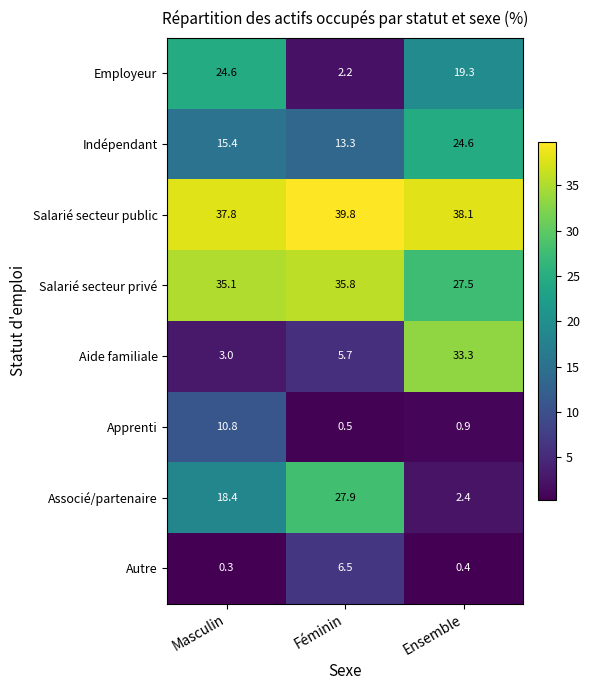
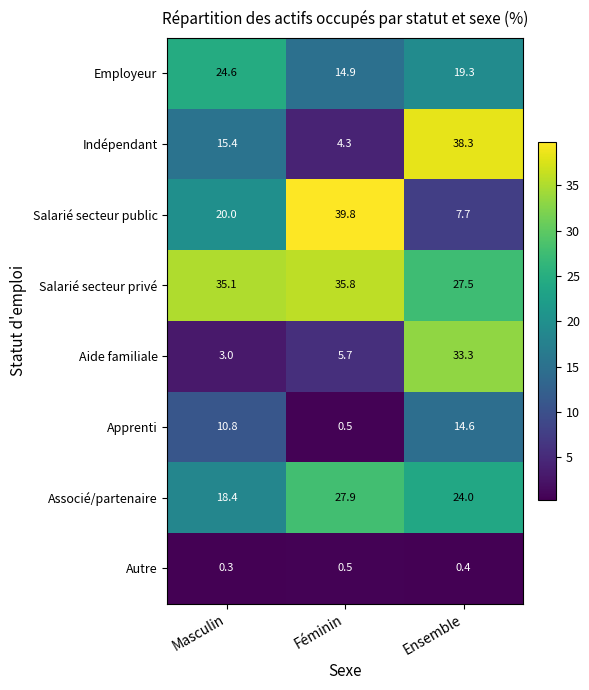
Employeur, Féminin: 2.2 -> 14.9
Indépendant, Féminin: 13.3 -> 4.3
Indépendant, Ensemble: 24.6 -> 38.3
Salarié secteur public, Masculin: 37.8 -> 20.0
Salarié secteur public, Ensemble: 38.1 -> 7.7
Apprenti, Ensemble: 0.9 -> 14.6
Associé/partenaire, Ensemble: 2.4 -> 24.0
Autre, Féminin: 6.5 -> 0.5
